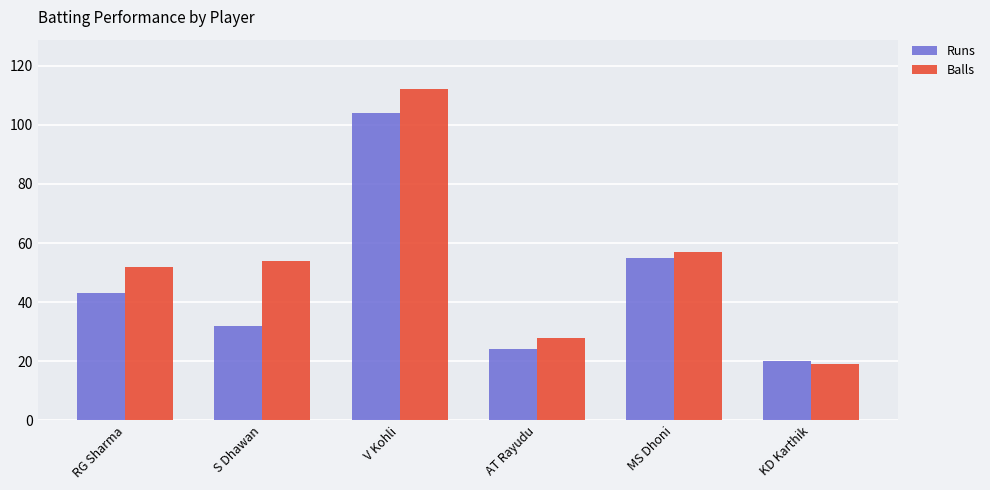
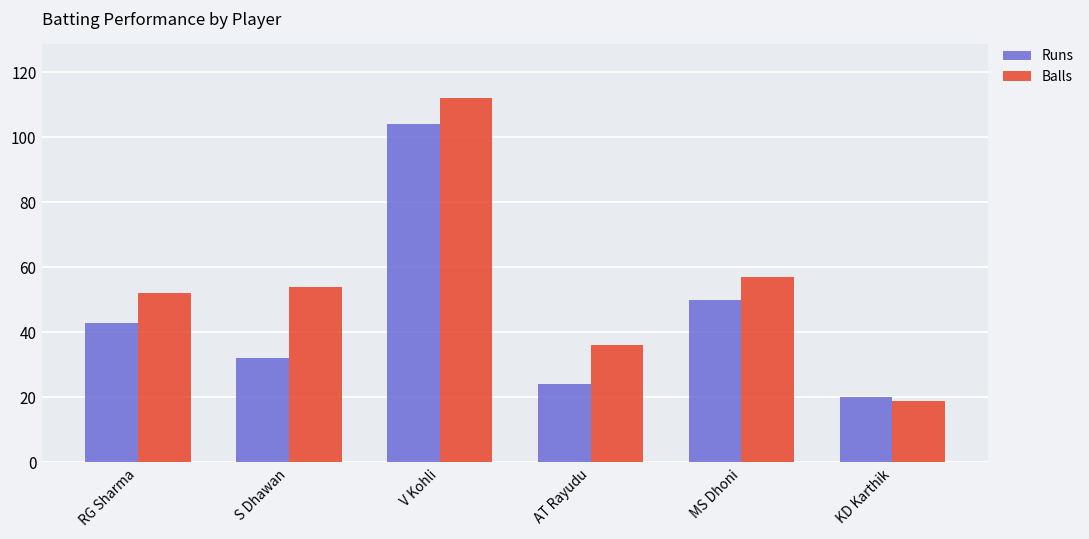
Balls, AT Rayudu: 28 -> 36
Runs, MS Dhoni: 55 -> 50
